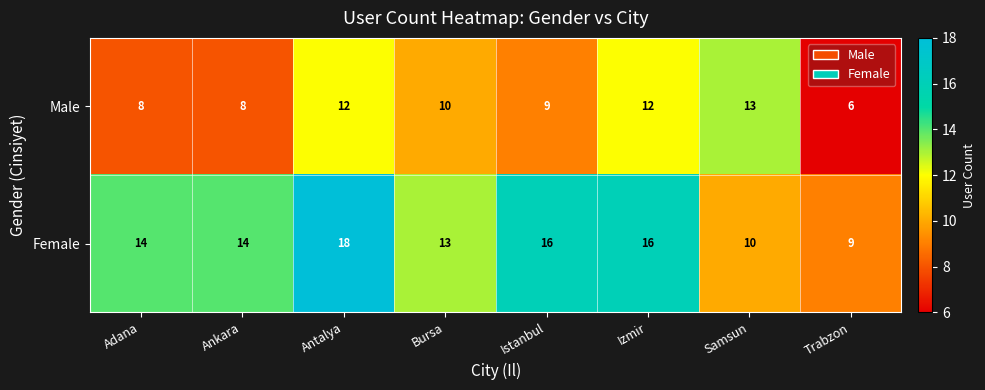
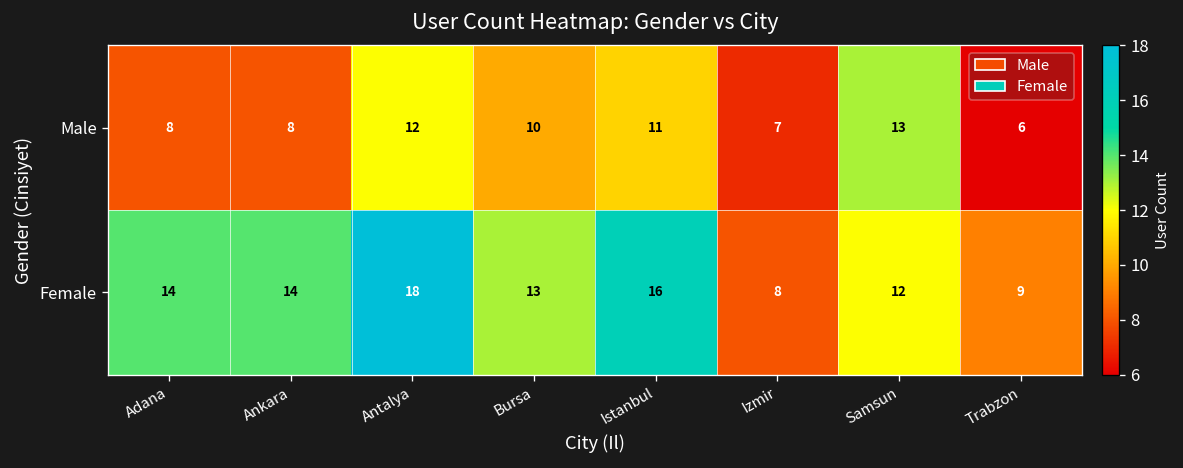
Male, Istanbul: 9 -> 11
Male, Izmir: 12 -> 7
Female, Izmir: 16 -> 8
Female, Samsun: 10 -> 12
